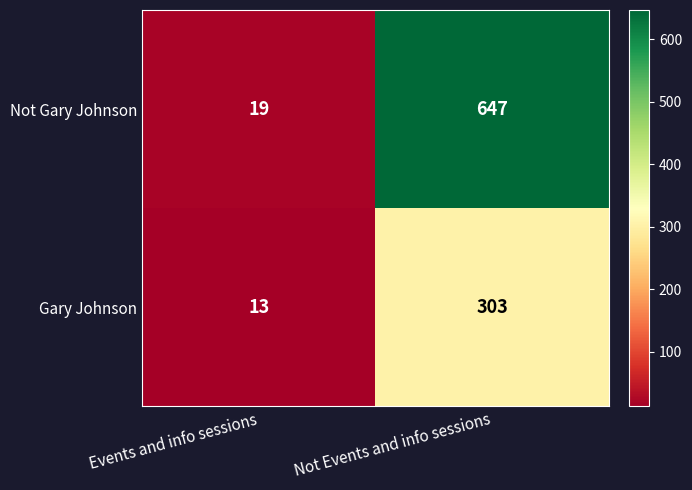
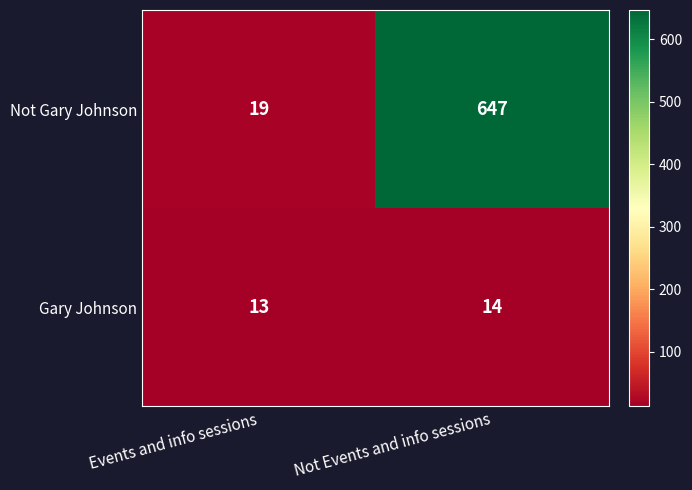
Gary Johnson, Not Events and info sessions: 303 -> 14
